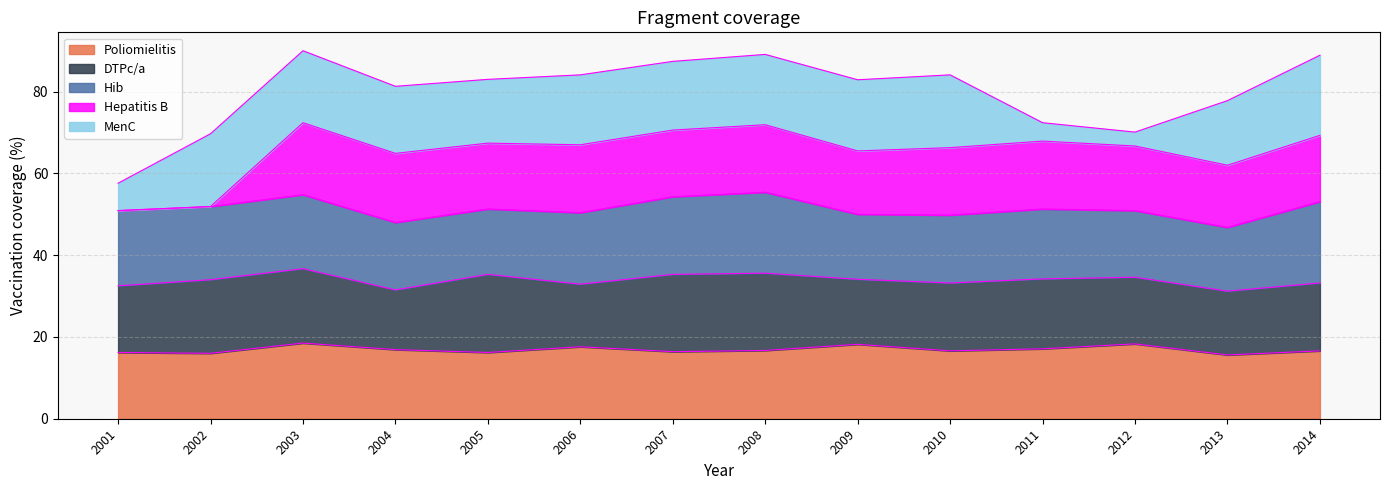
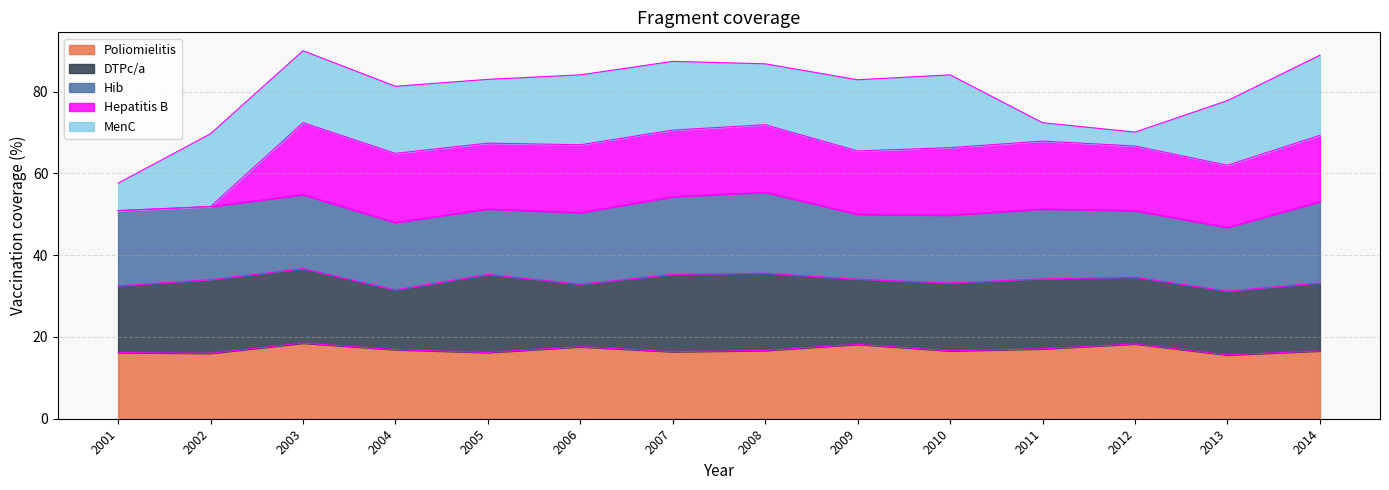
MenC, 2008: 17 -> 15
